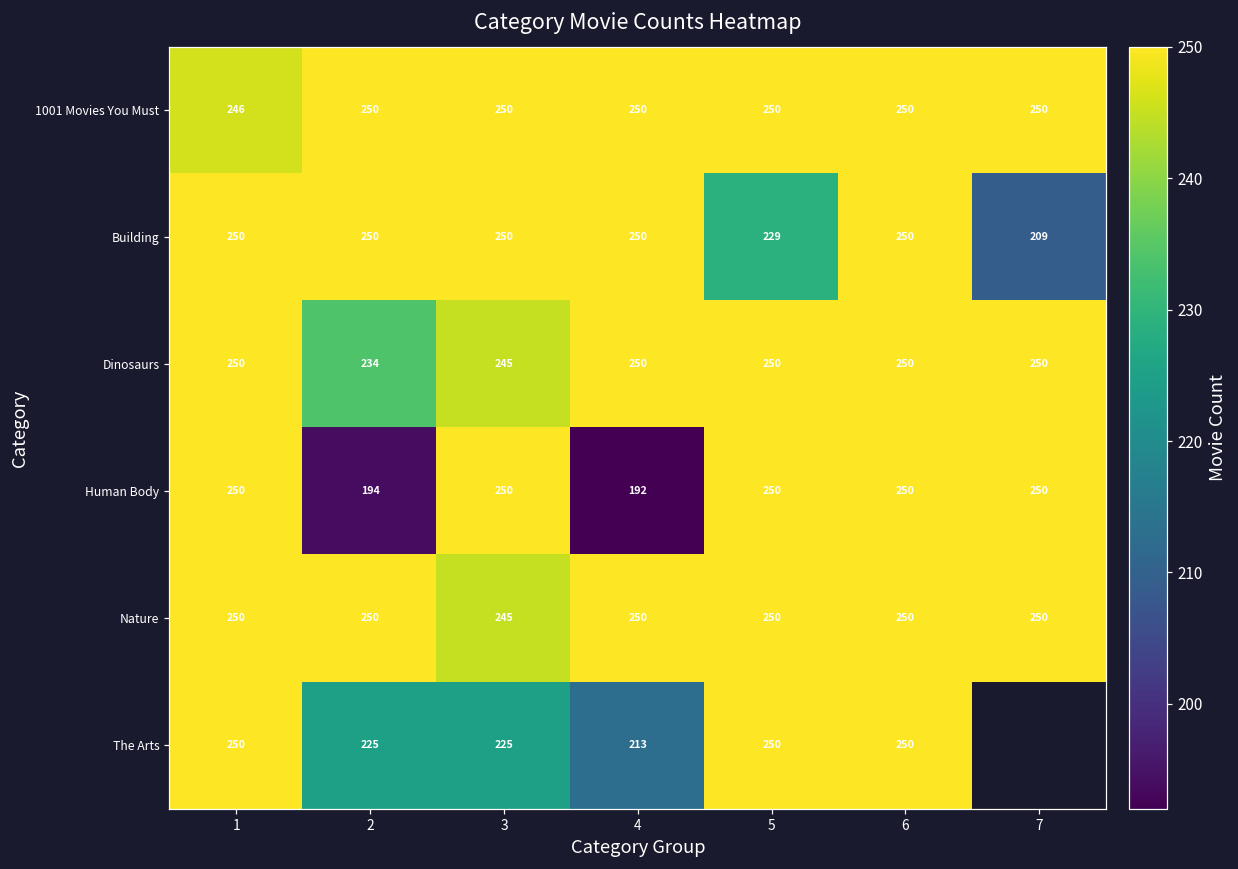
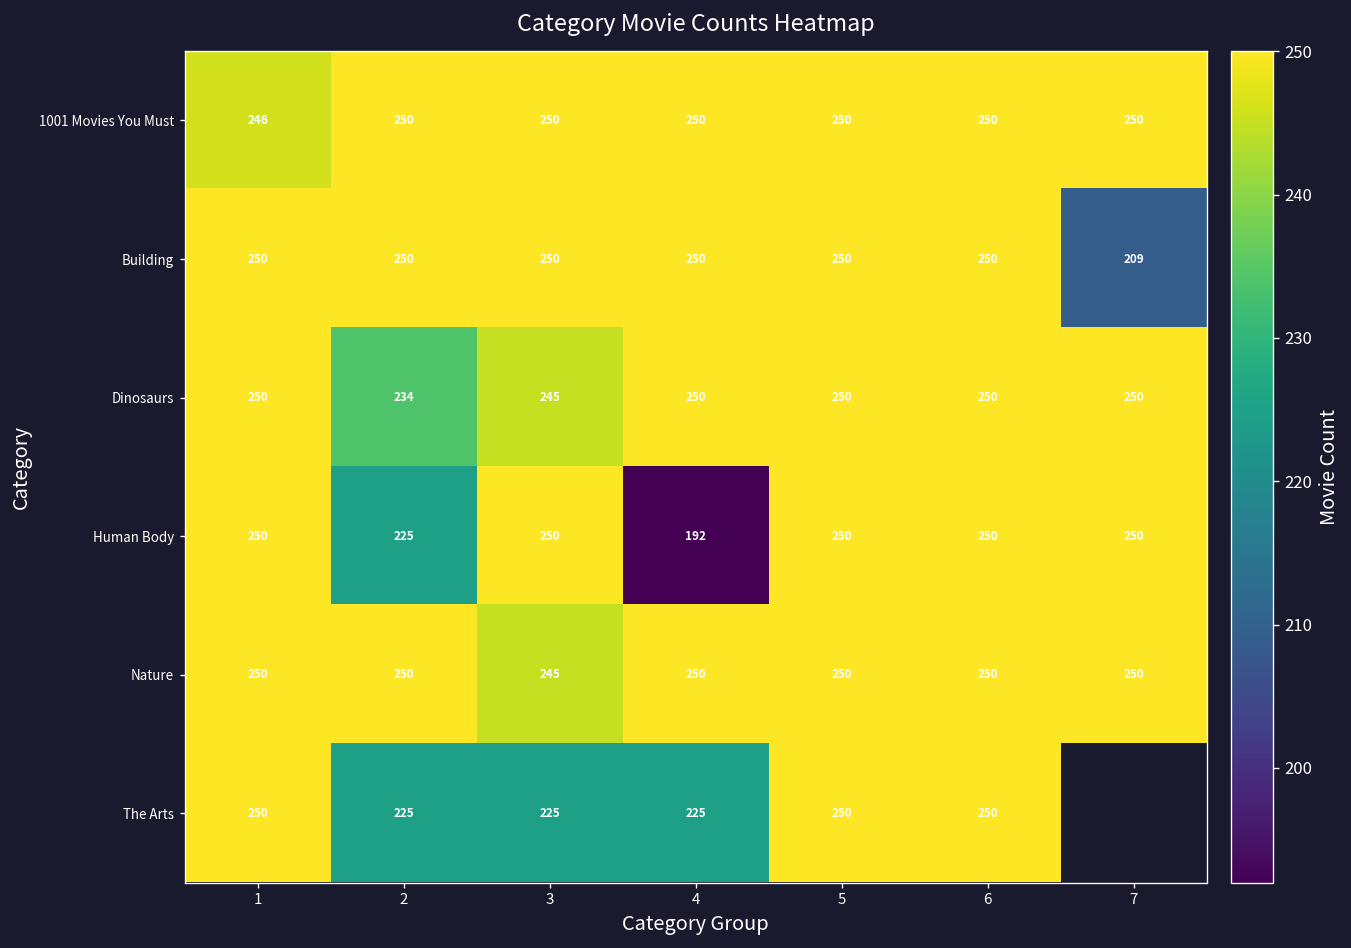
Building, 5: 229 -> 250
Human Body, 2: 194 -> 225
The Arts, 4: 213 -> 225
